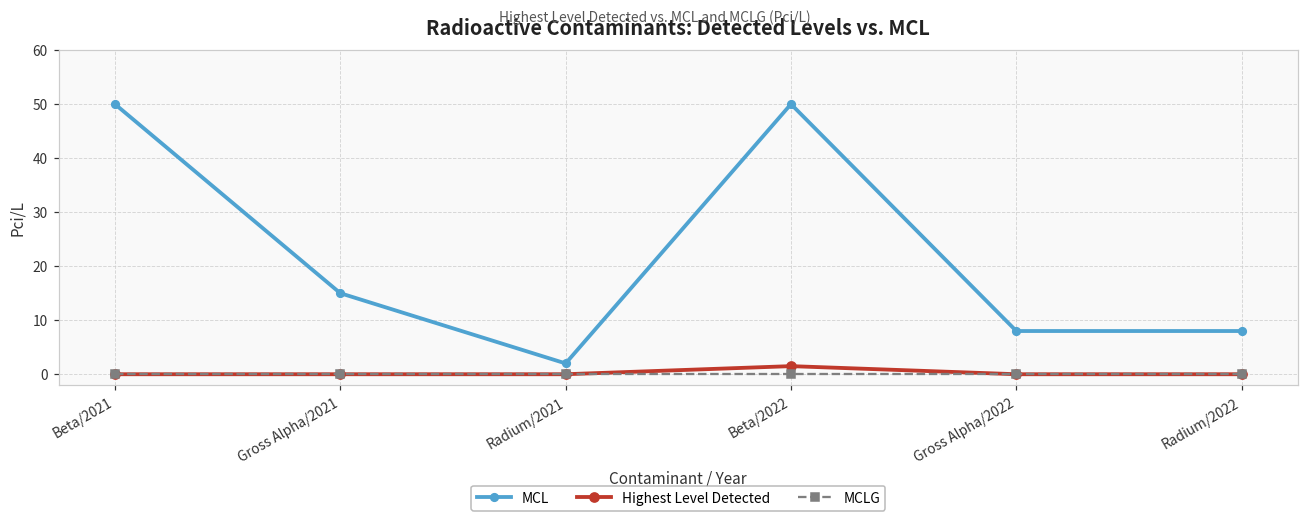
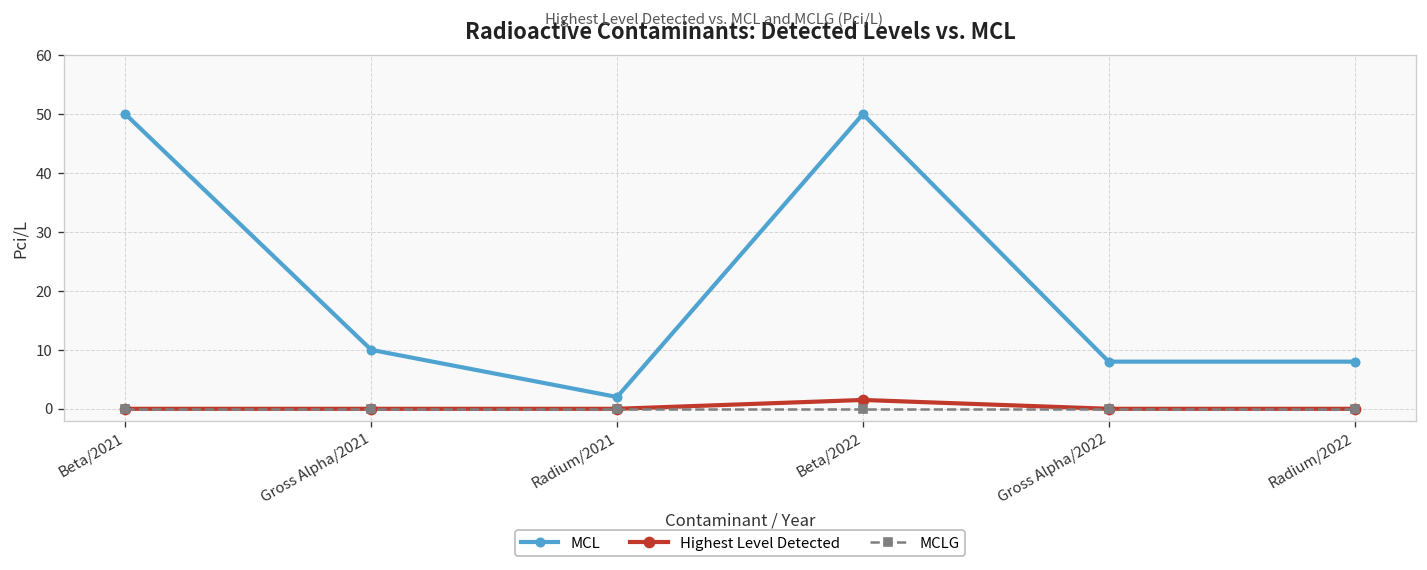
MCL, Gross Alpha/2021: 15 -> 10
